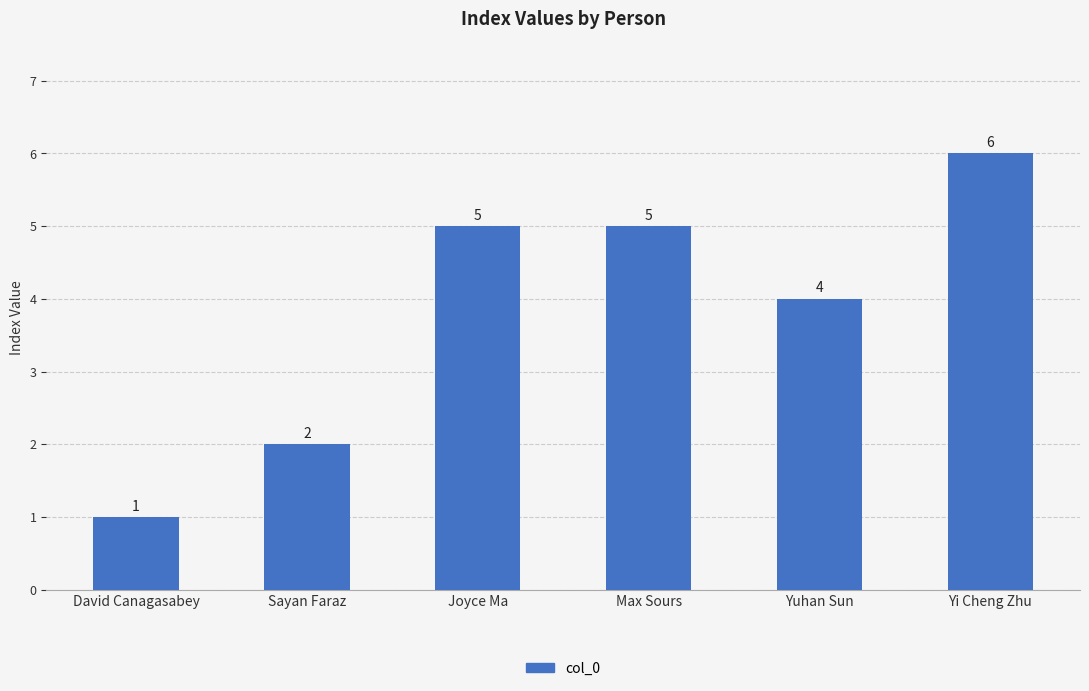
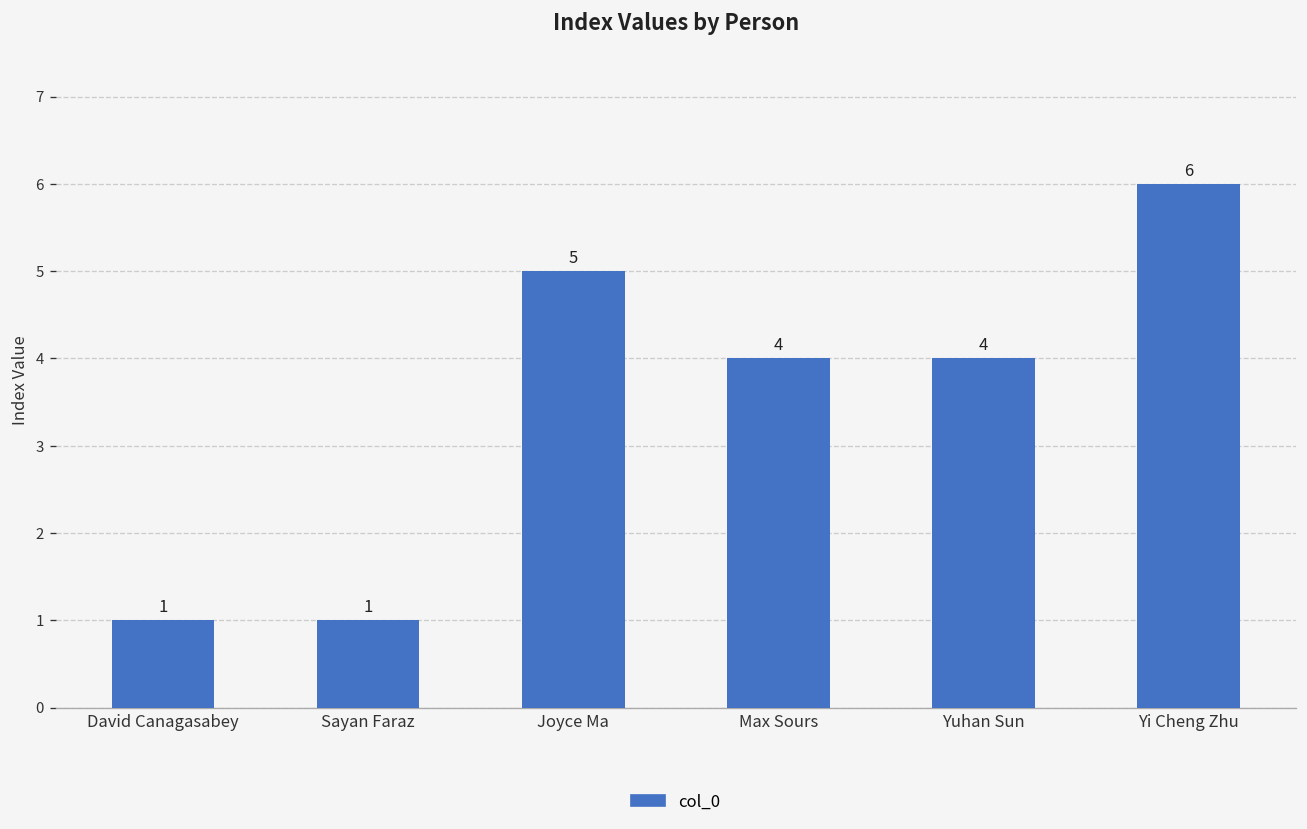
Sayan Faraz: 2 -> 1
Max Sours: 5 -> 4
